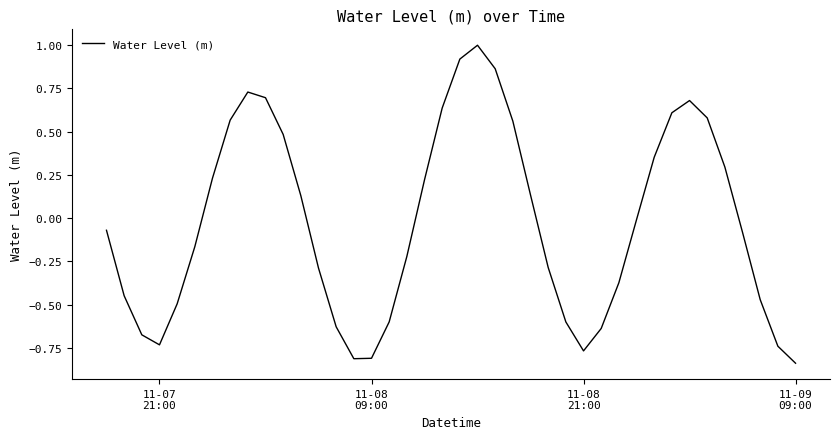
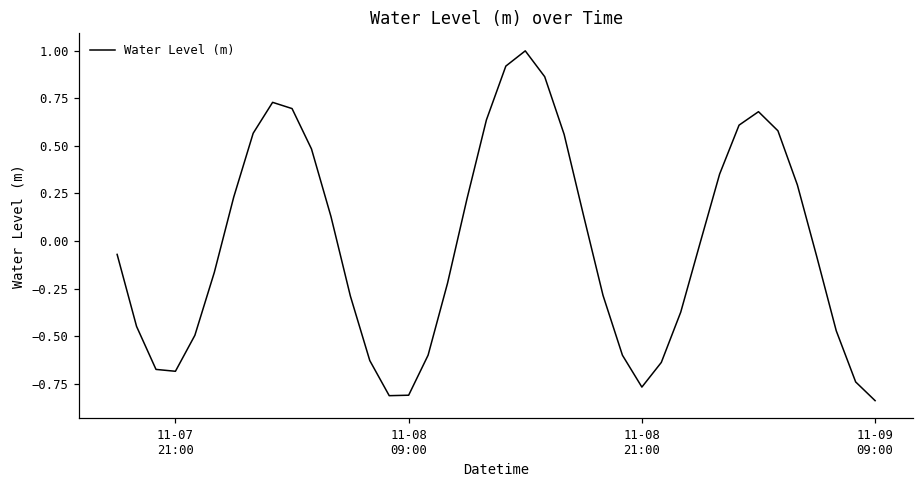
11-07 21:00: -0.73 -> -0.68
